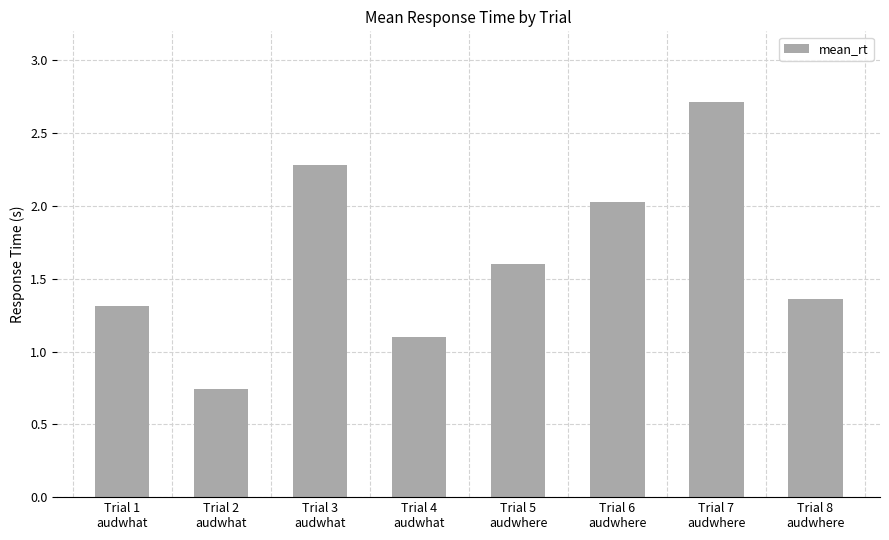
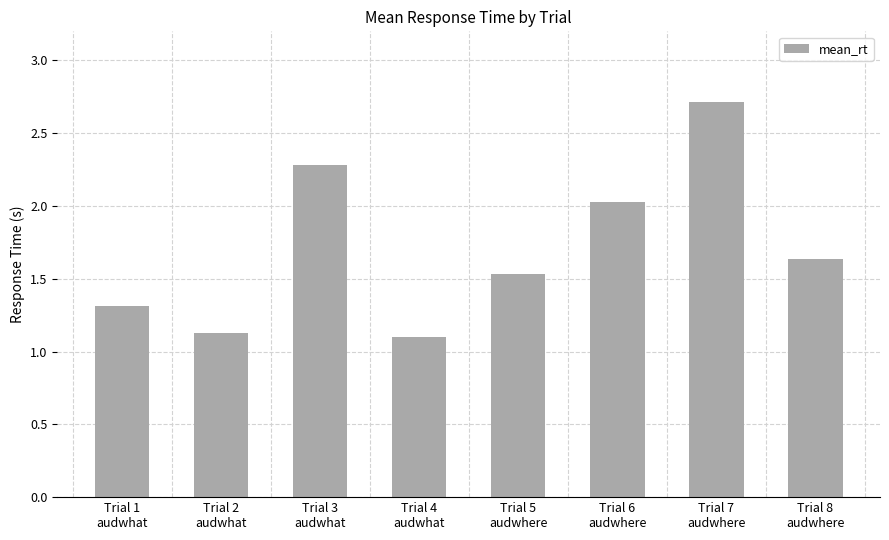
Trial 2 audwhat: 0.74 -> 1.13
Trial 5 audwhere: 1.60 -> 1.53
Trial 8 audwhere: 1.36 -> 1.63
